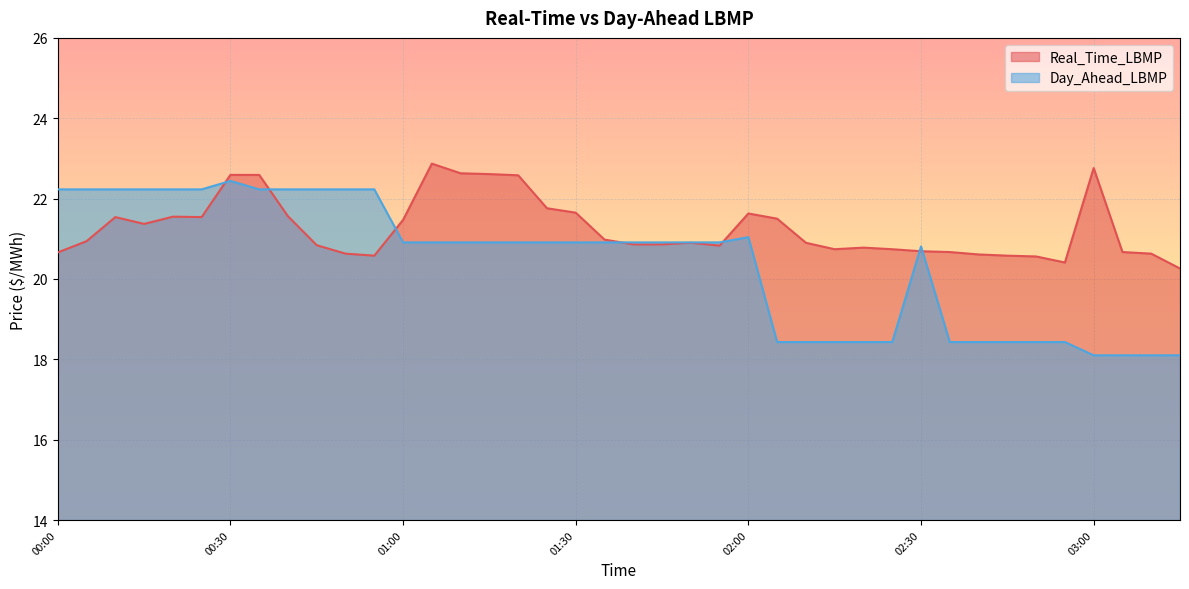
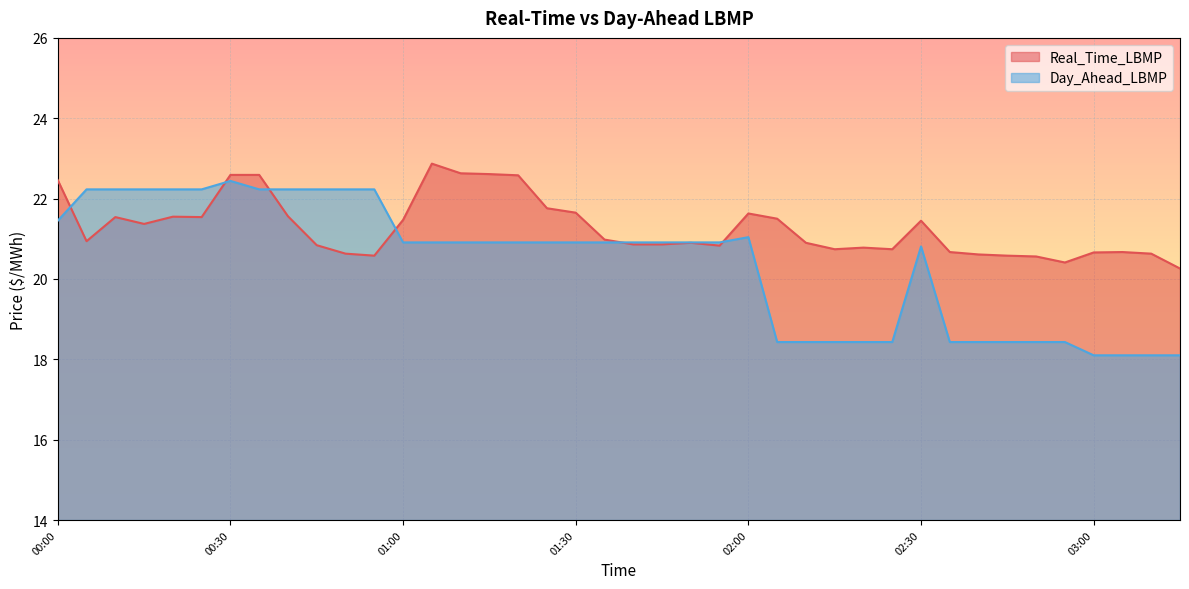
Real_Time_LBMP, 00:00: 20.7 -> 22.5
Day_Ahead_LBMP, 00:00: 22.2 -> 21.5
Real_Time_LBMP, 02:30: 20.7 -> 21.5
Real_Time_LBMP, 03:00: 22.8 -> 20.7
